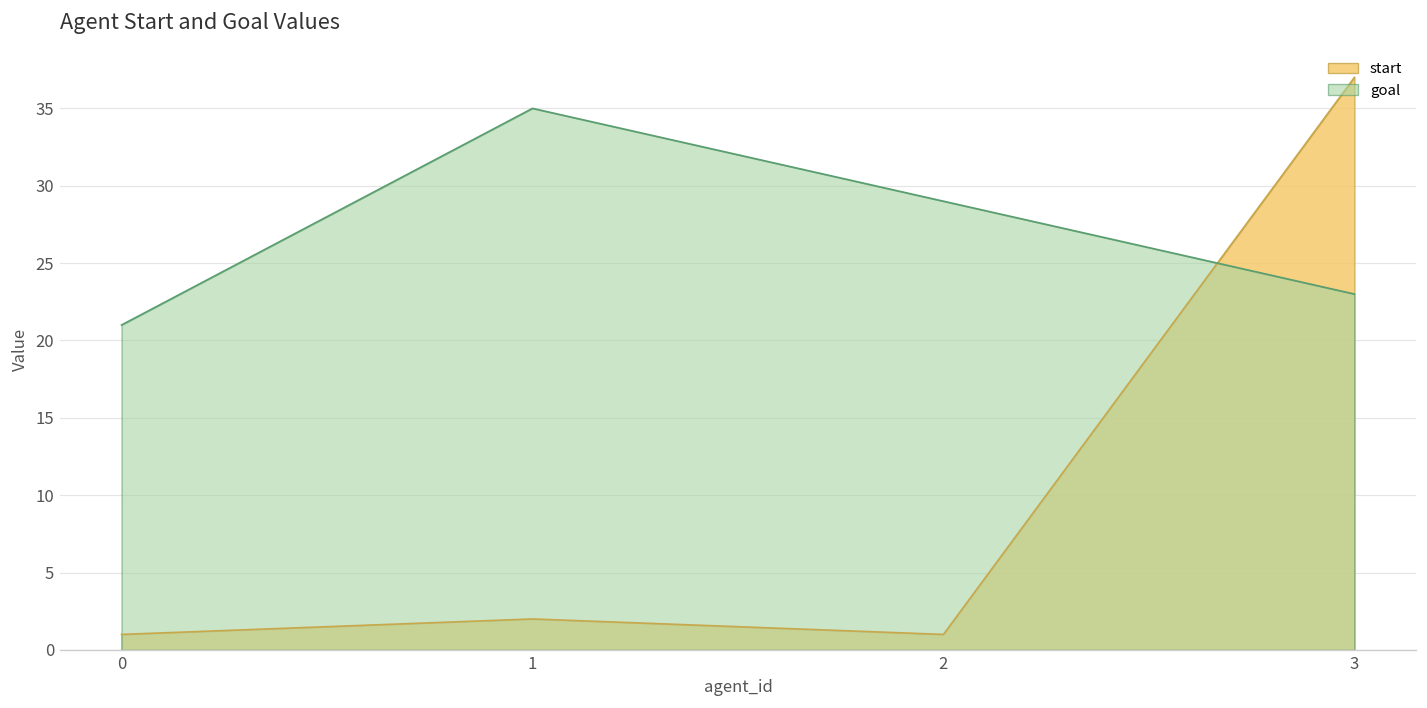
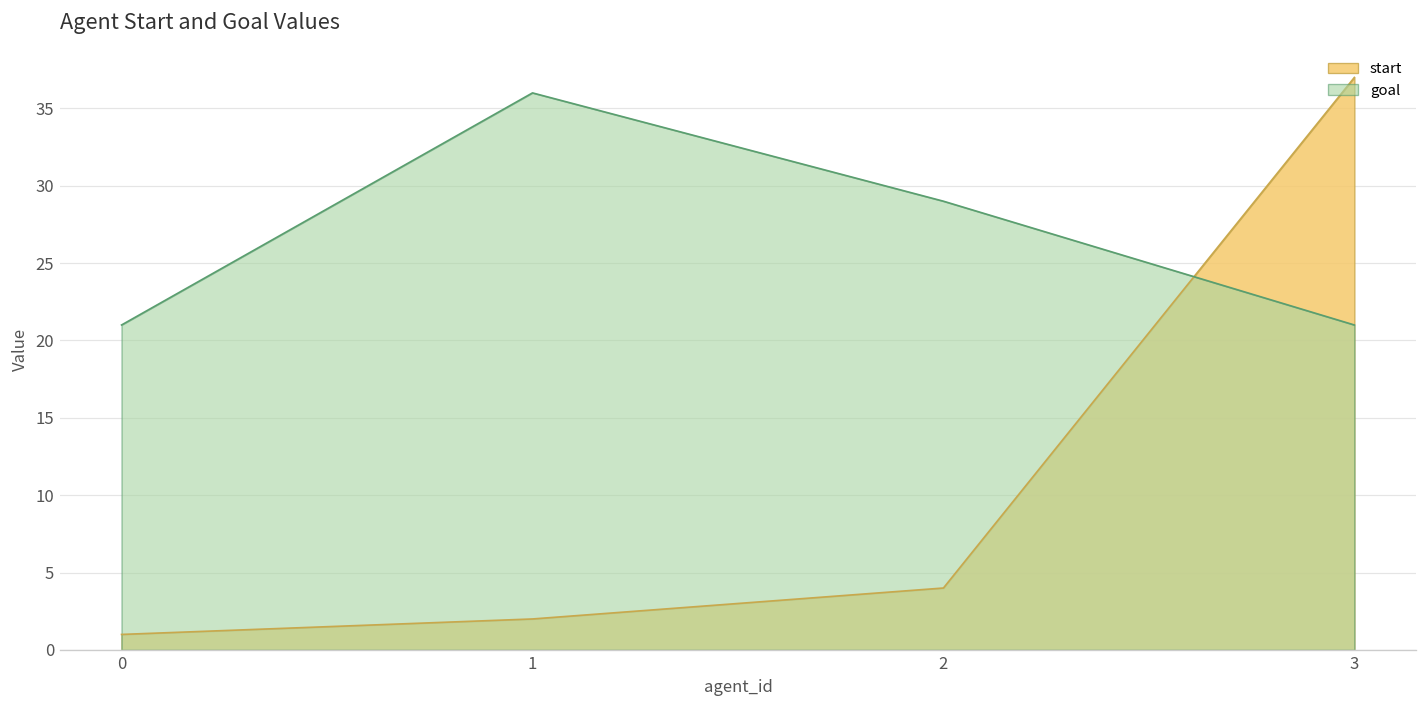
goal, 1: 35 -> 36
start, 2: 1 -> 4
goal, 3: 23 -> 21
